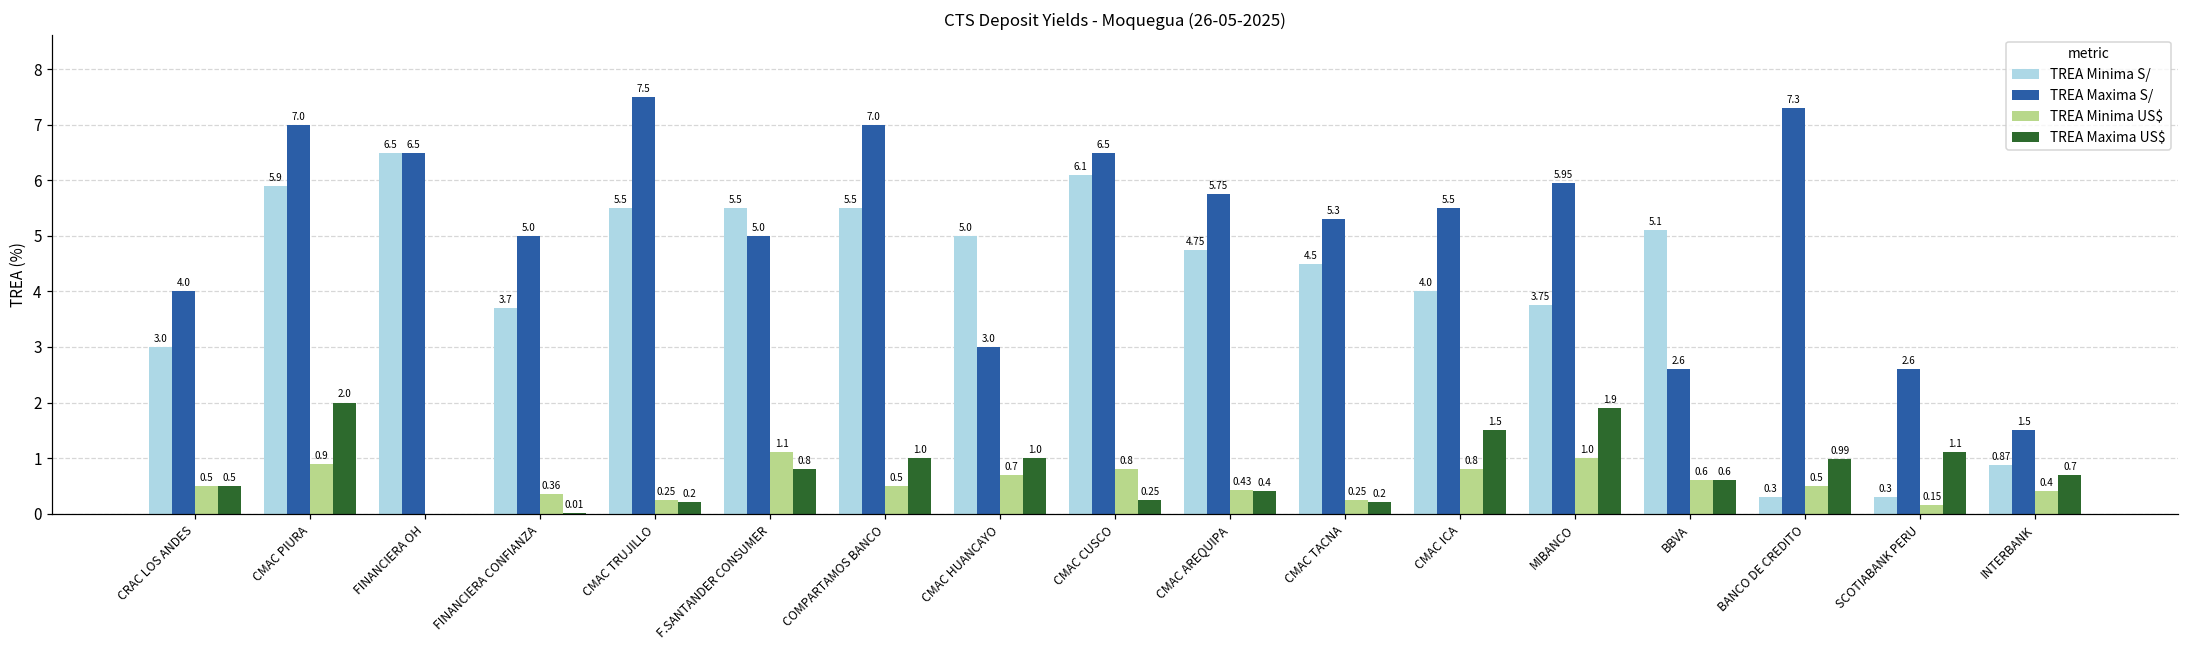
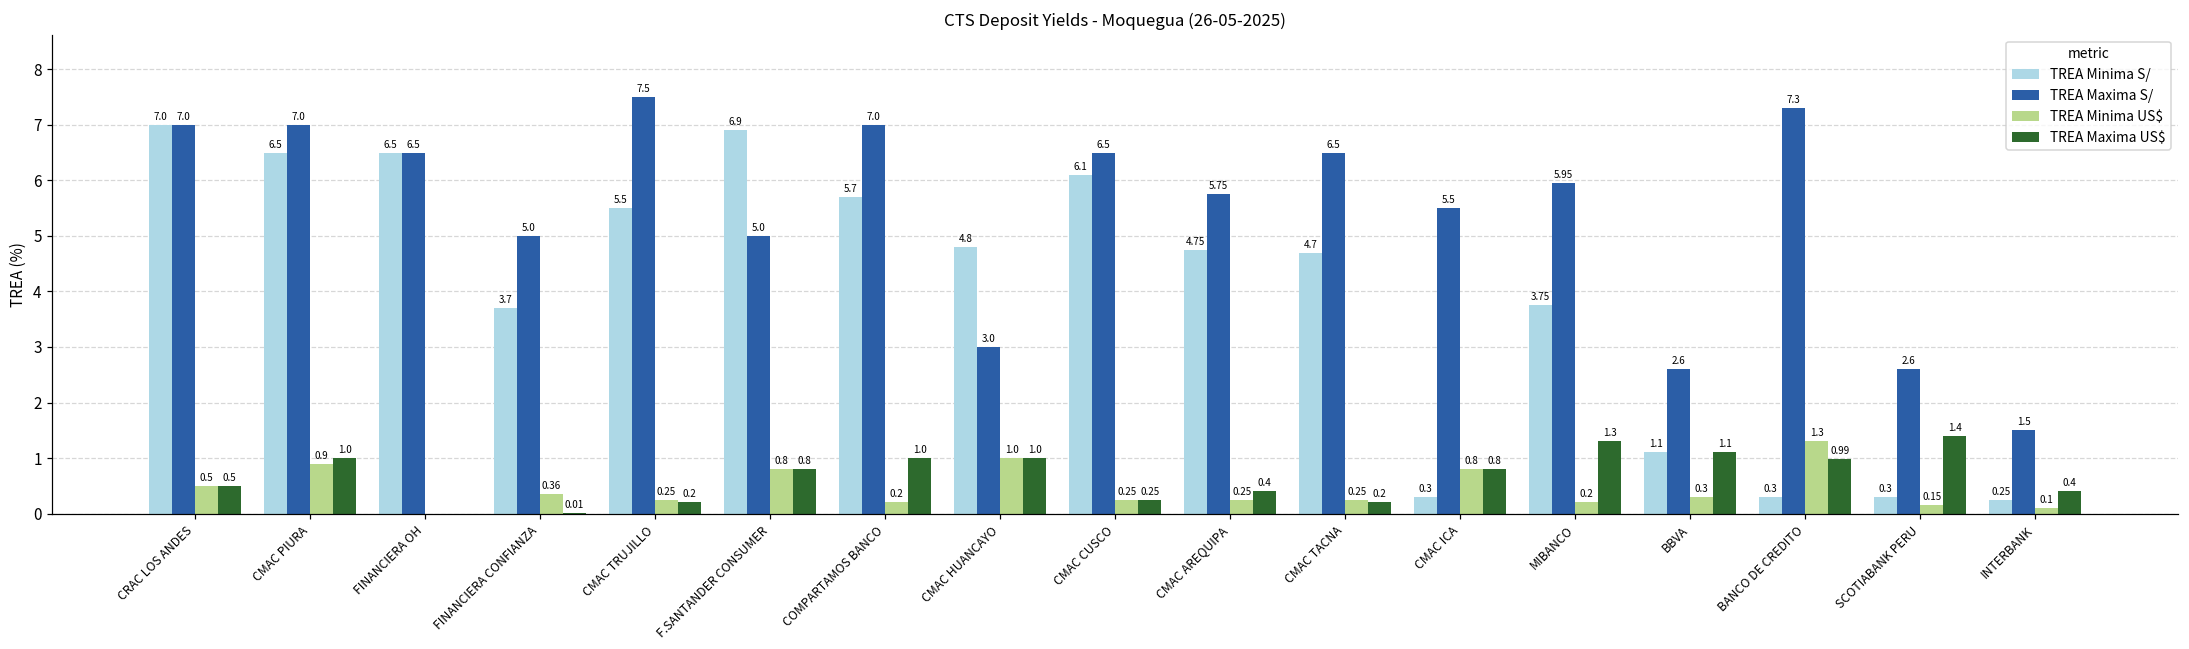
TREA Minima S/, CRAC LOS ANDES: 3.0 -> 7.0
TREA Maxima S/, CRAC LOS ANDES: 4.0 -> 7.0
TREA Minima S/, CMAC PIURA: 5.9 -> 6.5
TREA Maxima US$, CMAC PIURA: 2.0 -> 1.0
TREA Minima S/, F.SANTANDER CONSUMER: 5.5 -> 6.9
TREA Minima US$, F.SANTANDER CONSUMER: 1.1 -> 0.8
TREA Minima S/, COMPARTAMOS BANCO: 5.5 -> 5.7
TREA Minima US$, COMPARTAMOS BANCO: 0.5 -> 0.2
TREA Minima S/, CMAC HUANCAYO: 5.0 -> 4.8
TREA Minima US$, CMAC HUANCAYO: 0.7 -> 1.0
TREA Minima US$, CMAC CUSCO: 0.8 -> 0.25
TREA Minima US$, CMAC AREQUIPA: 0.43 -> 0.25
TREA Minima S/, CMAC TACNA: 4.5 -> 4.7
TREA Maxima S/, CMAC TACNA: 5.3 -> 6.5
TREA Minima S/, CMAC ICA: 4.0 -> 0.3
TREA Maxima US$, CMAC ICA: 1.5 -> 0.8
TREA Minima US$, MIBANCO: 1.0 -> 0.2
TREA Maxima US$, MIBANCO: 1.9 -> 1.3
TREA Minima S/, BBVA: 5.1 -> 1.1
TREA Minima US$, BBVA: 0.6 -> 0.3
TREA Maxima US$, BBVA: 0.6 -> 1.1
TREA Minima US$, BANCO DE CREDITO: 0.5 -> 1.3
TREA Maxima US$, SCOTIABANK PERU: 1.1 -> 1.4
TREA Minima S/, INTERBANK: 0.87 -> 0.25
TREA Minima US$, INTERBANK: 0.4 -> 0.1
TREA Maxima US$, INTERBANK: 0.7 -> 0.4
